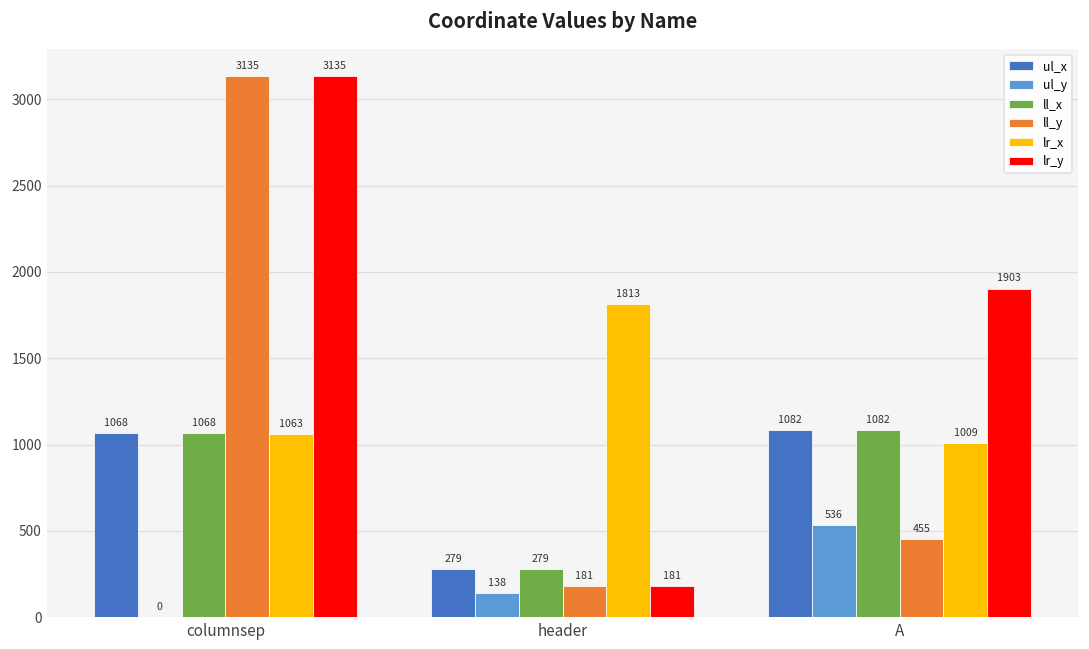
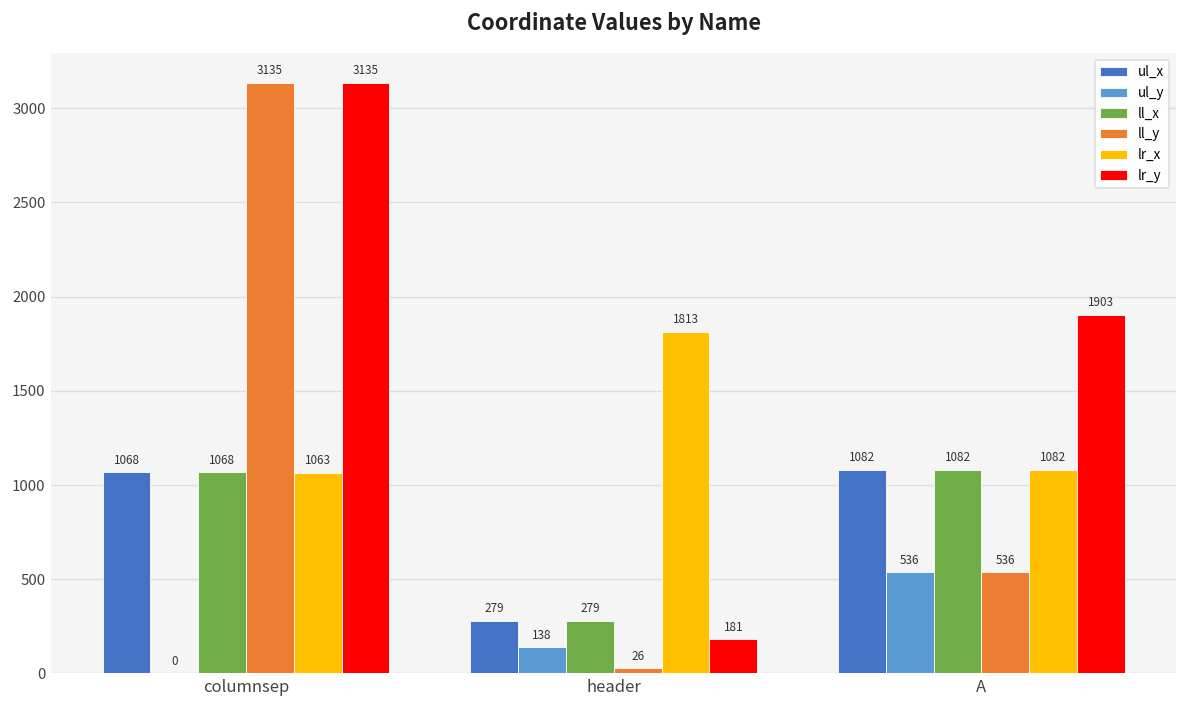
ll_y, header: 181 -> 26
ll_y, A: 455 -> 536
lr_x, A: 1009 -> 1082
